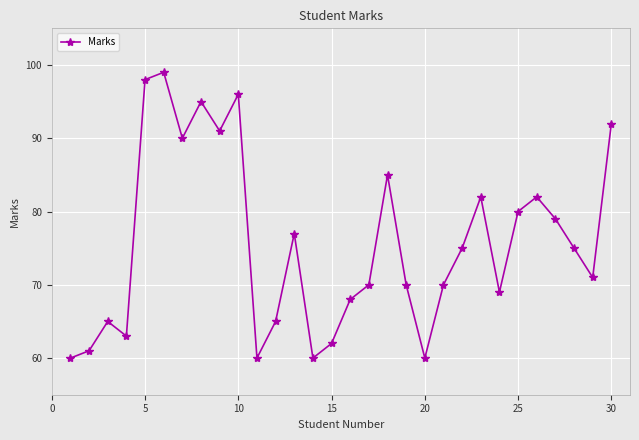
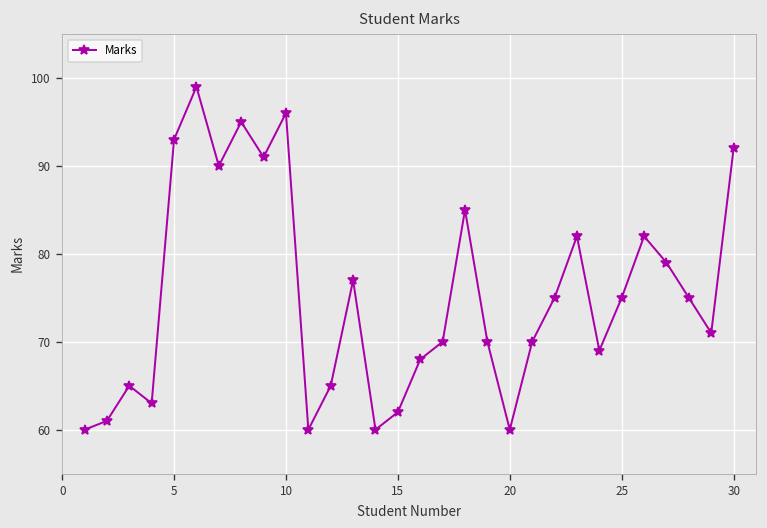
5: 98 -> 93
25: 80 -> 75
